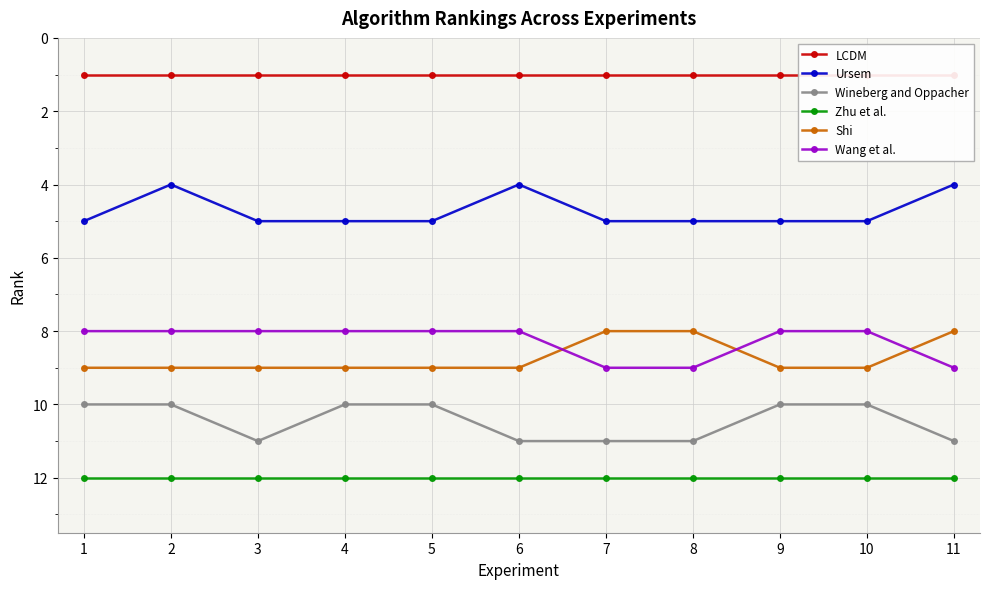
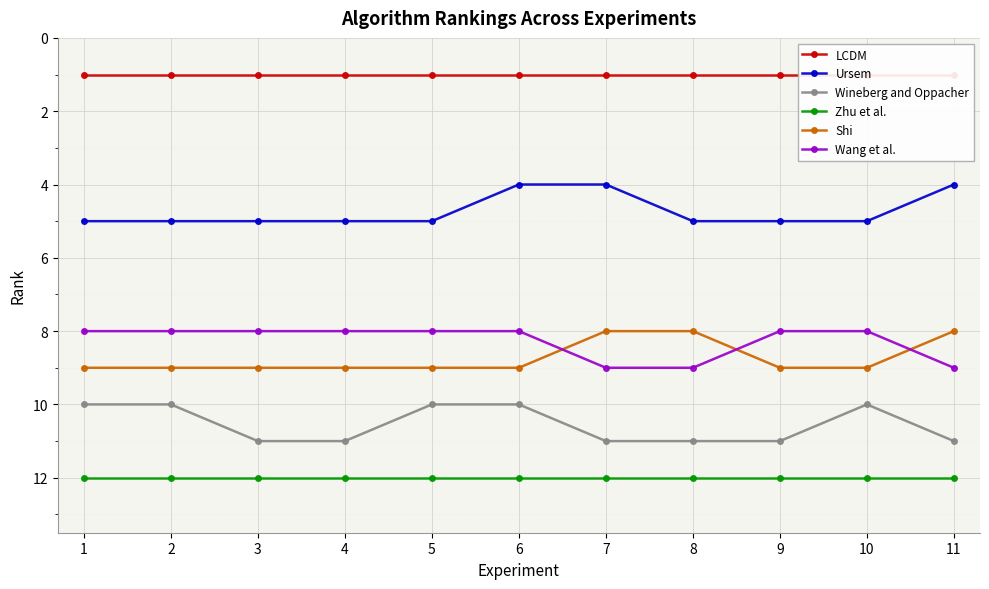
Ursem, 2: 4 -> 5
Wineberg and Oppacher, 4: 10 -> 11
Wineberg and Oppacher, 6: 11 -> 10
Ursem, 7: 5 -> 4
Wineberg and Oppacher, 9: 10 -> 11
